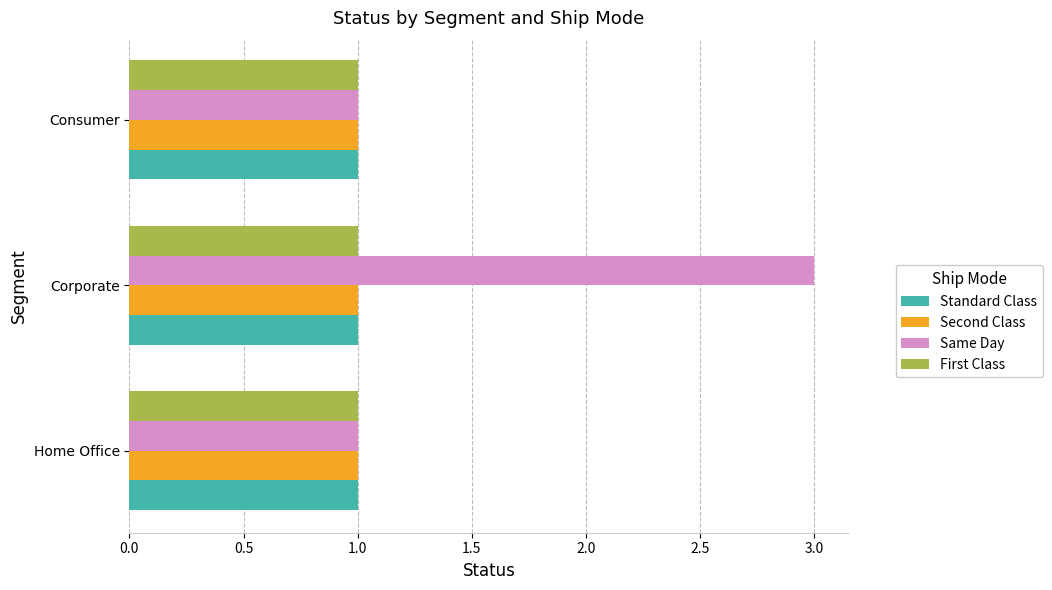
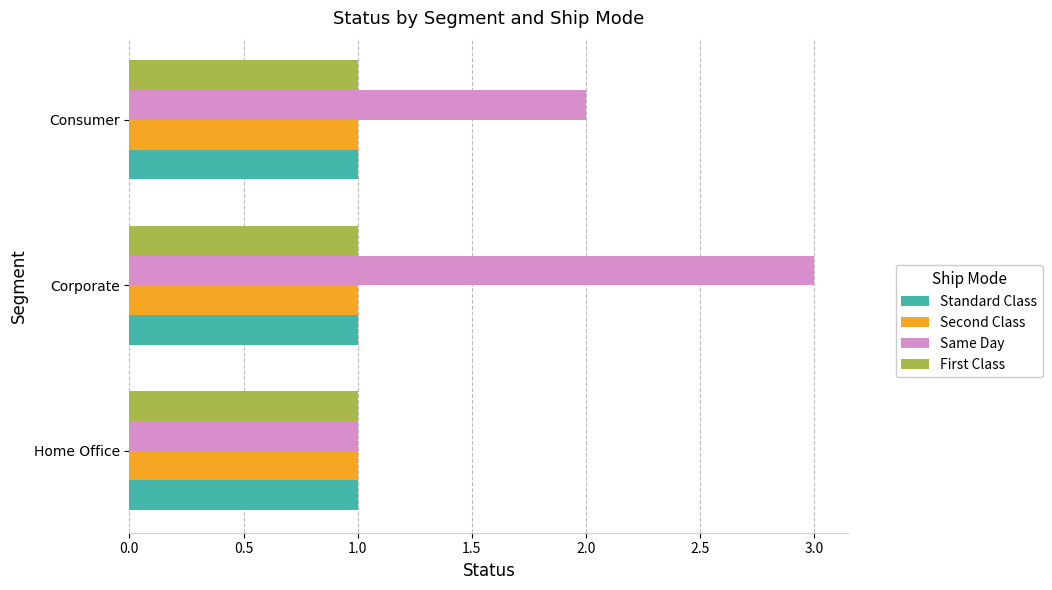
Same Day, Consumer: 1 -> 2
